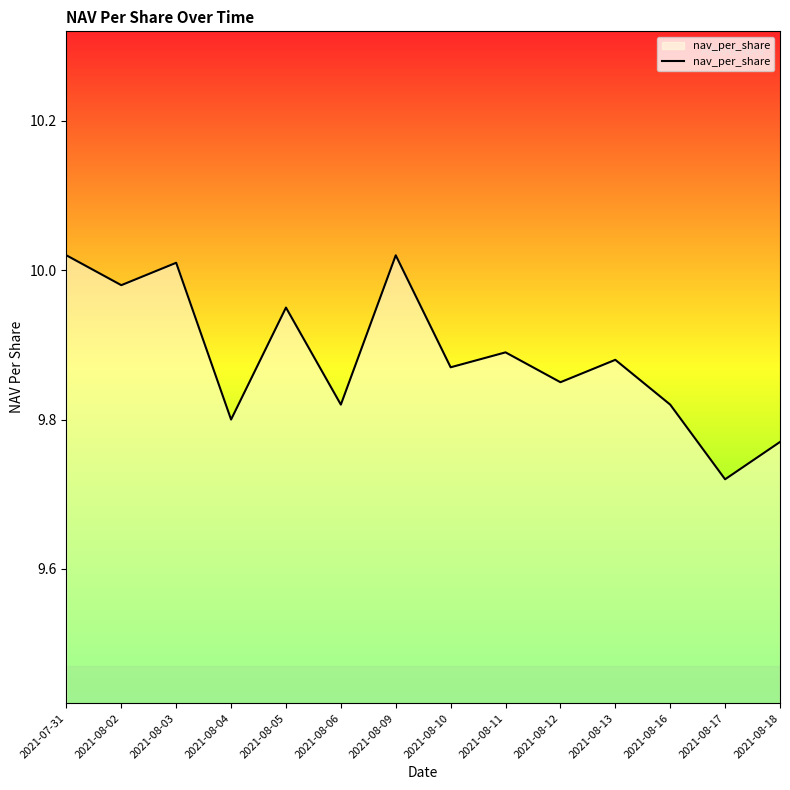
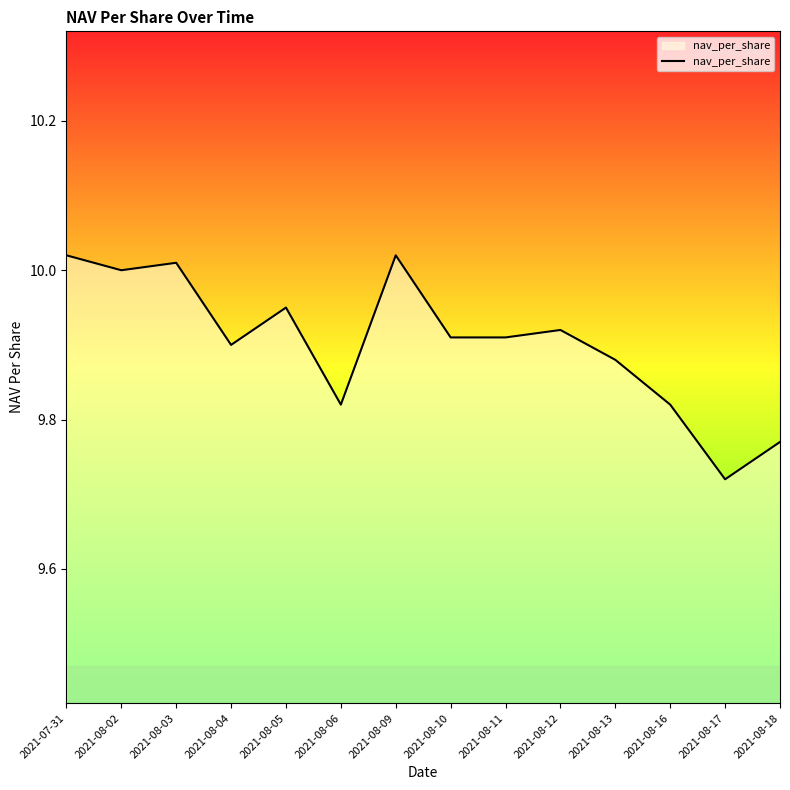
2021-08-02: 9.98 -> 10.00
2021-08-04: 9.8 -> 9.9
2021-08-10: 9.87 -> 9.91
2021-08-11: 9.89 -> 9.91
2021-08-12: 9.85 -> 9.92
